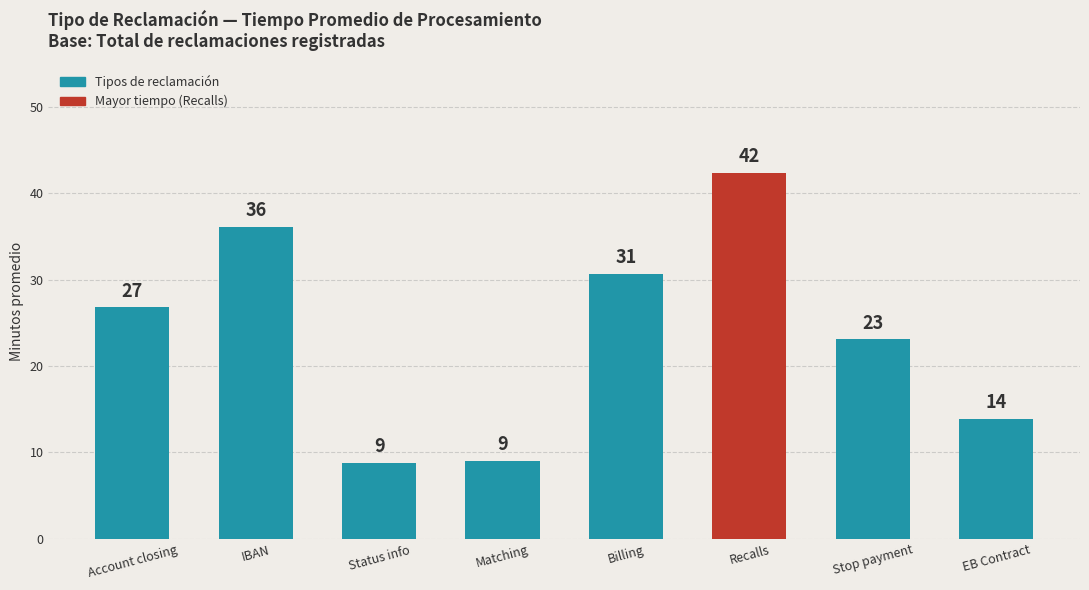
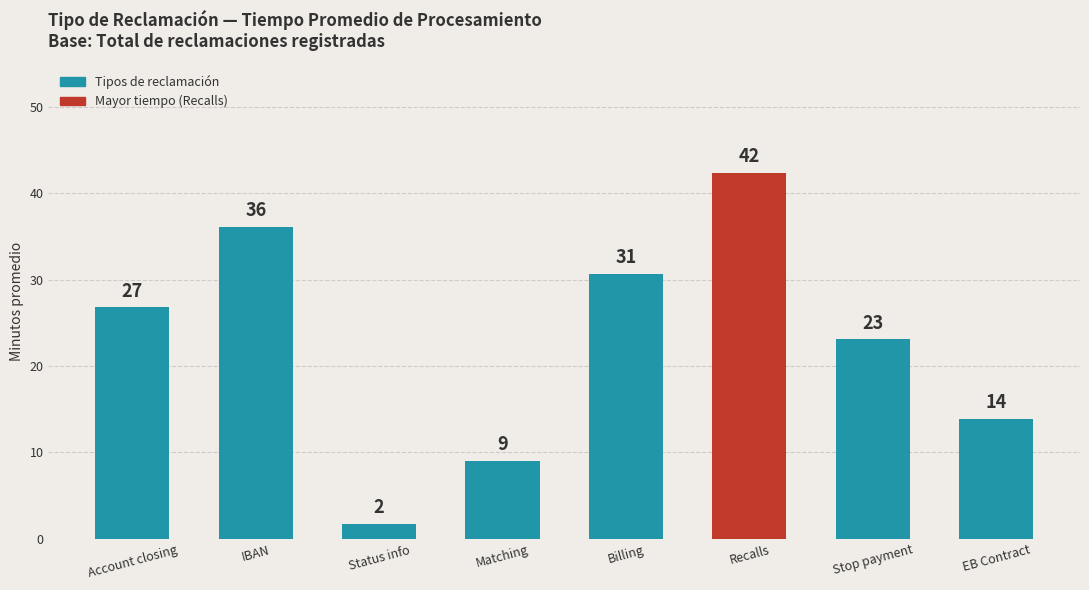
Status info: 9 -> 2
